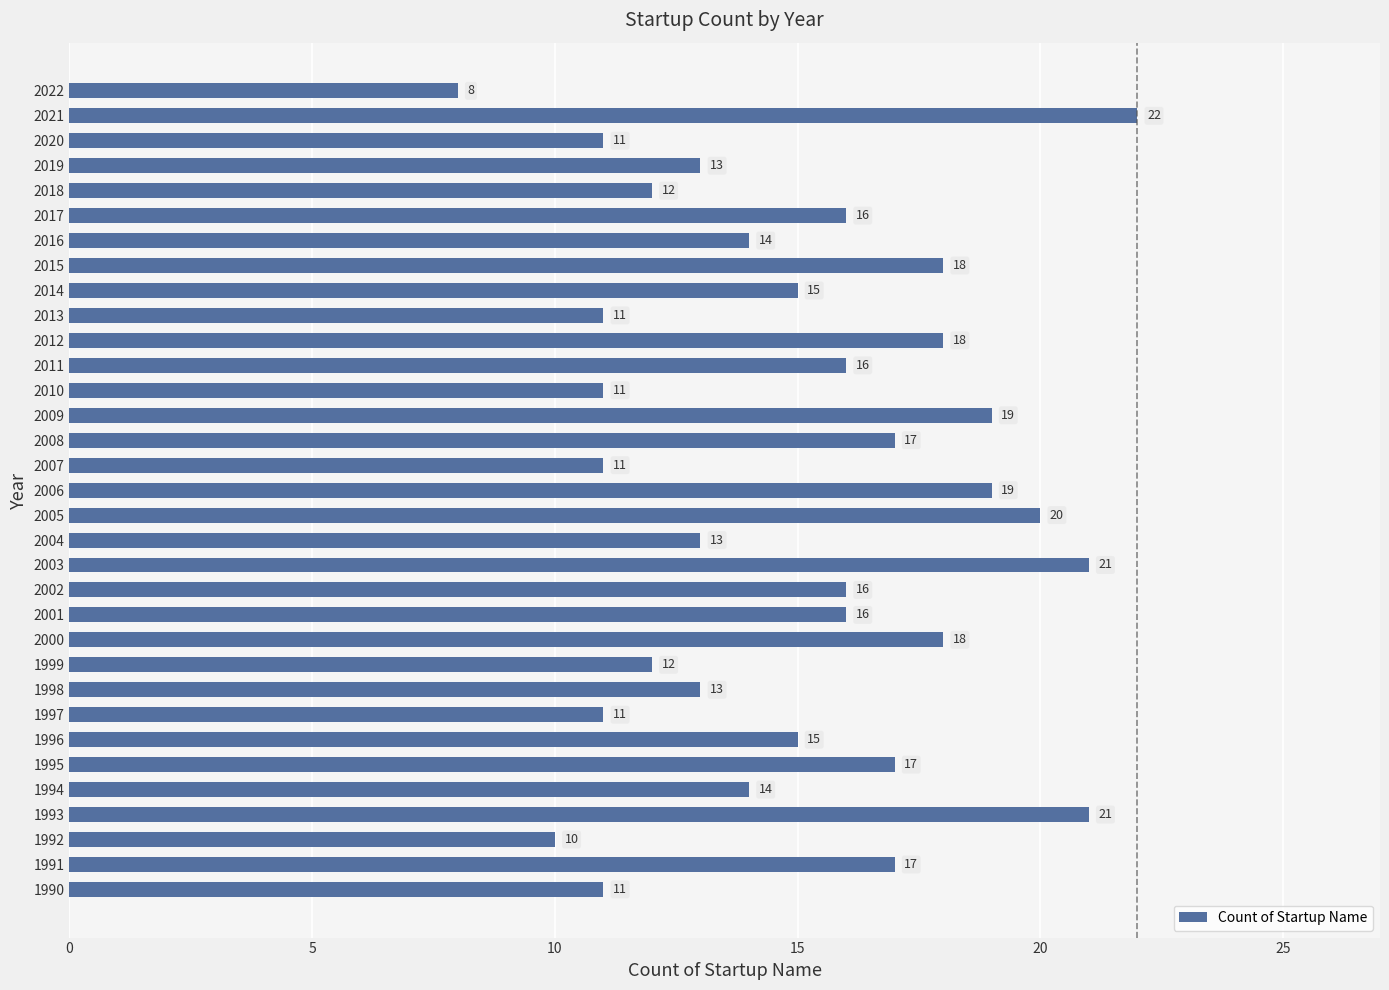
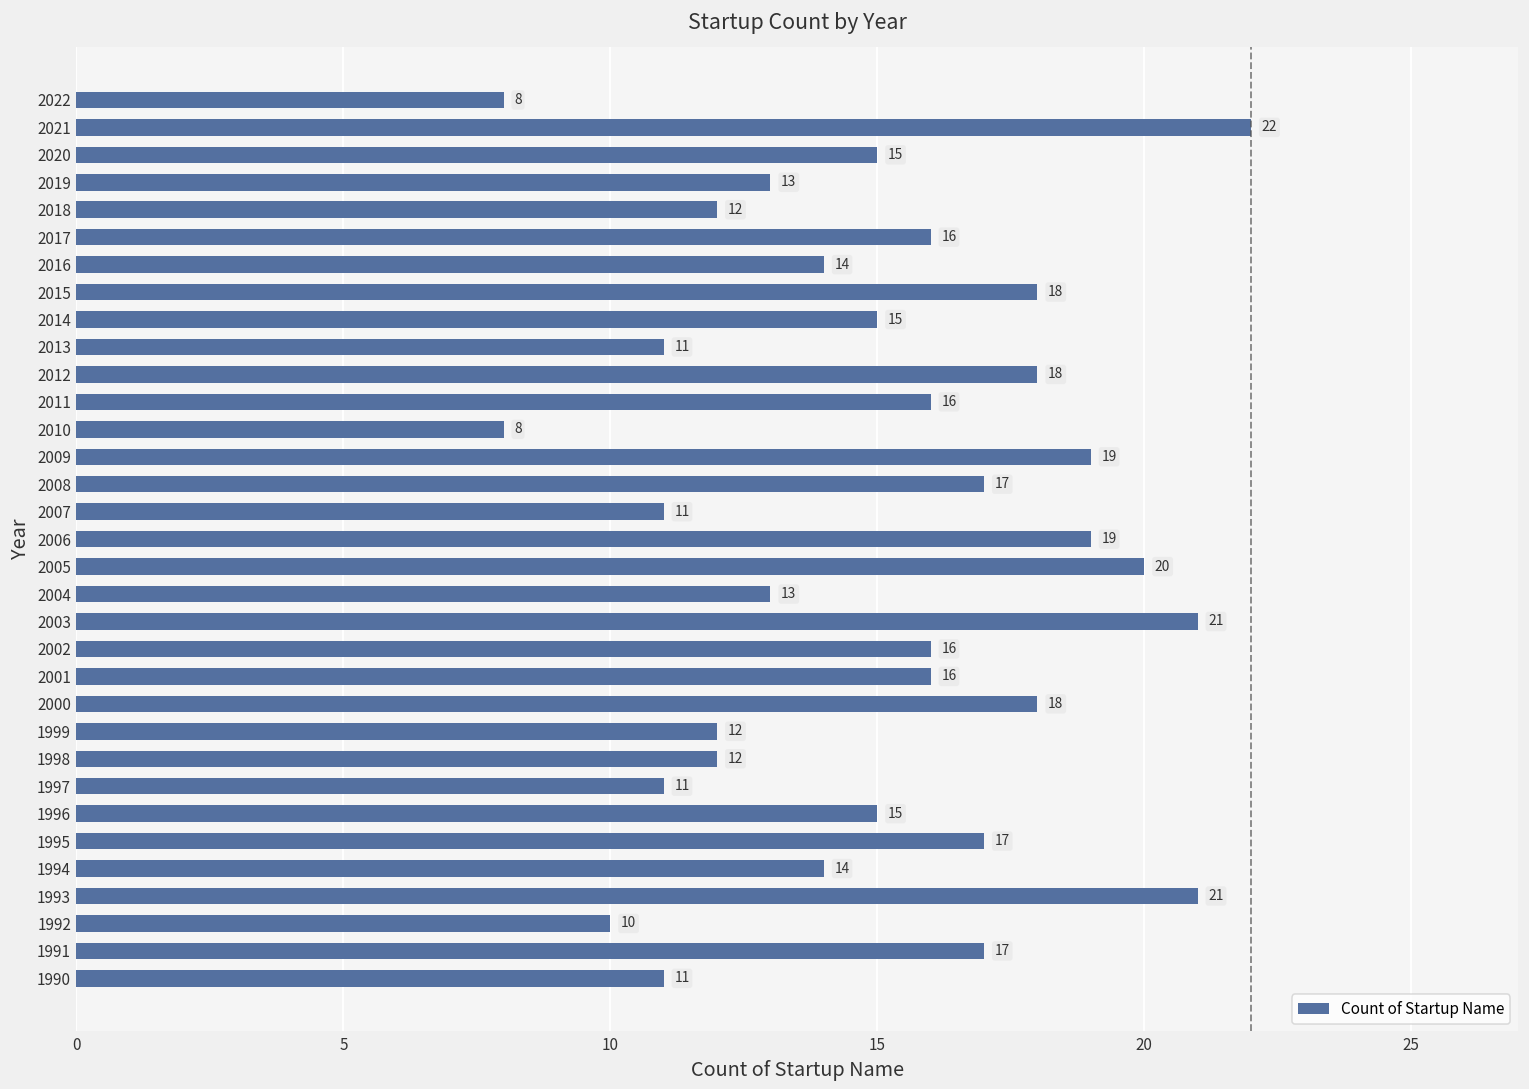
2020: 11 -> 15
2010: 11 -> 8
1998: 13 -> 12
